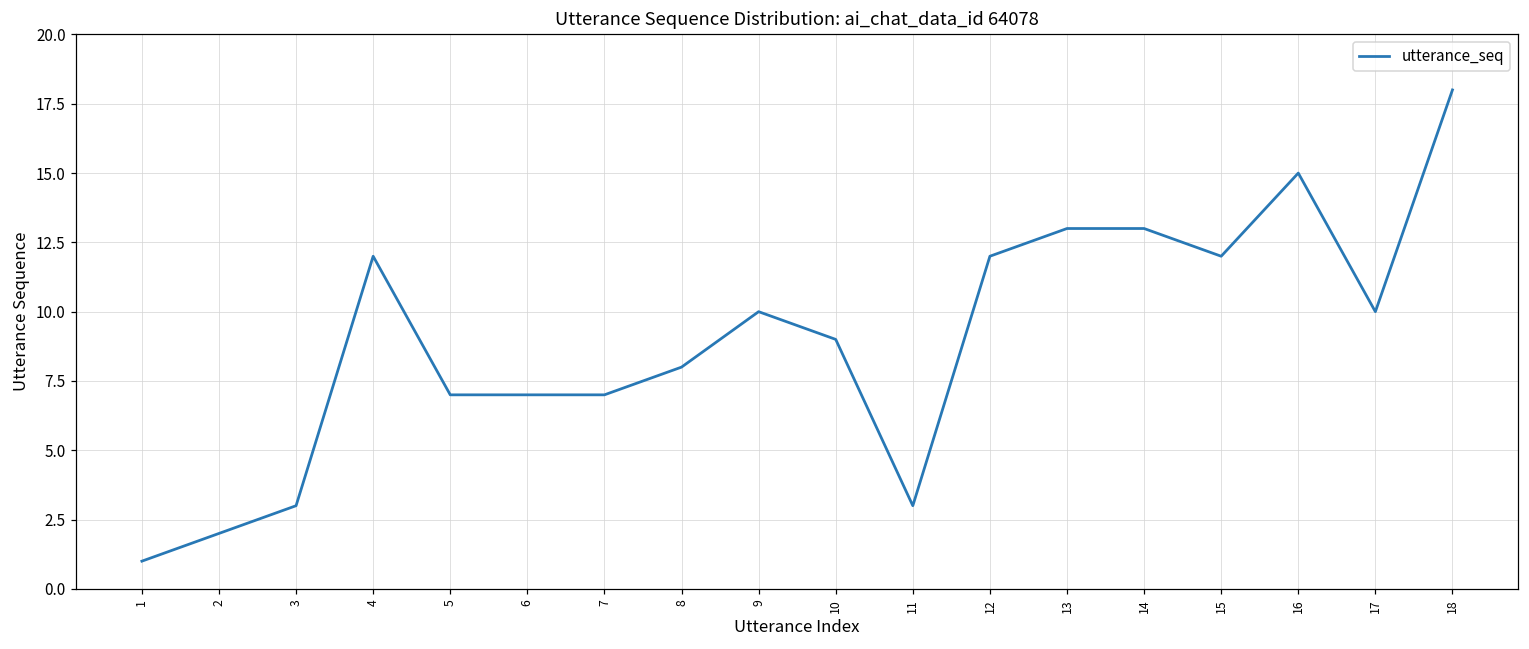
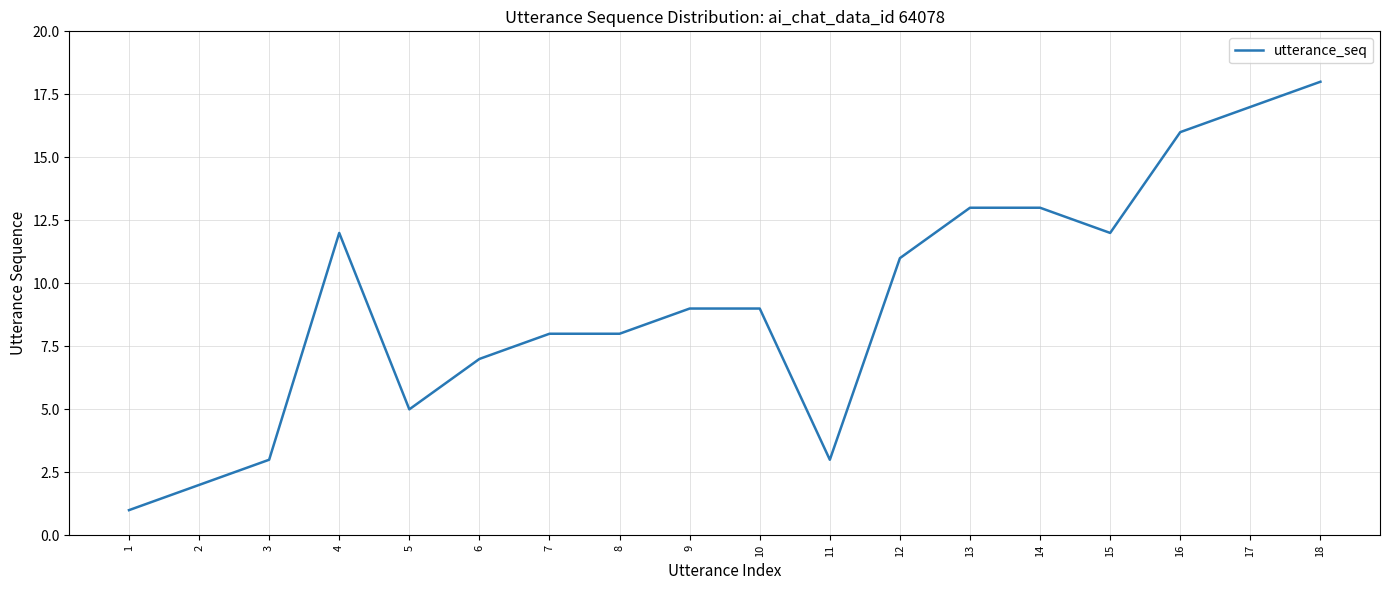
5: 7 -> 5
7: 7 -> 8
9: 10 -> 9
12: 12 -> 11
16: 15 -> 16
17: 10 -> 17
